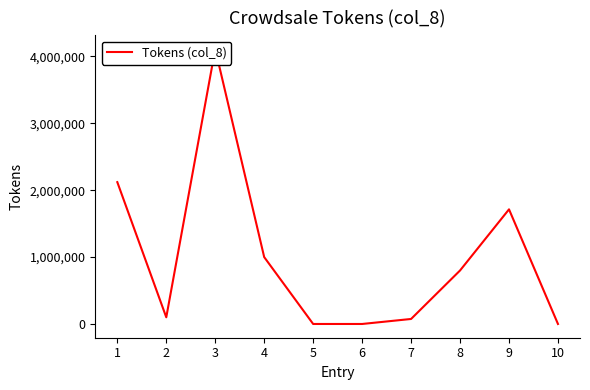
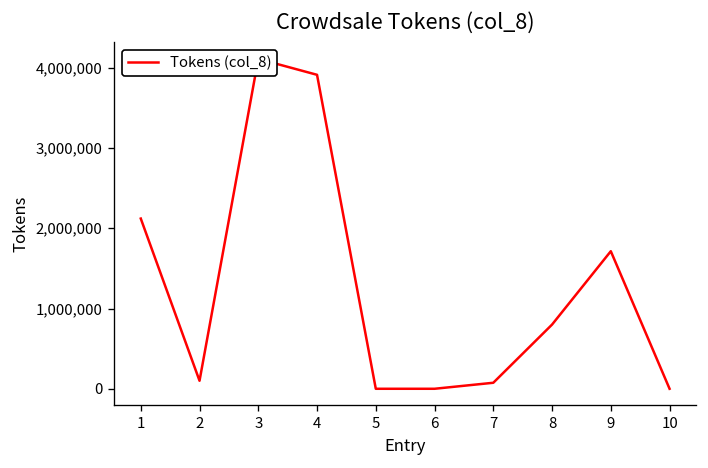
4: 1,000,000 -> 3,900,000
